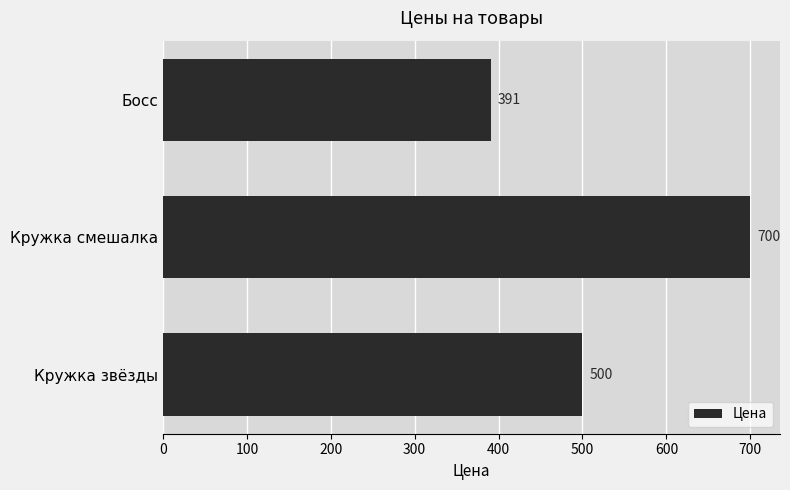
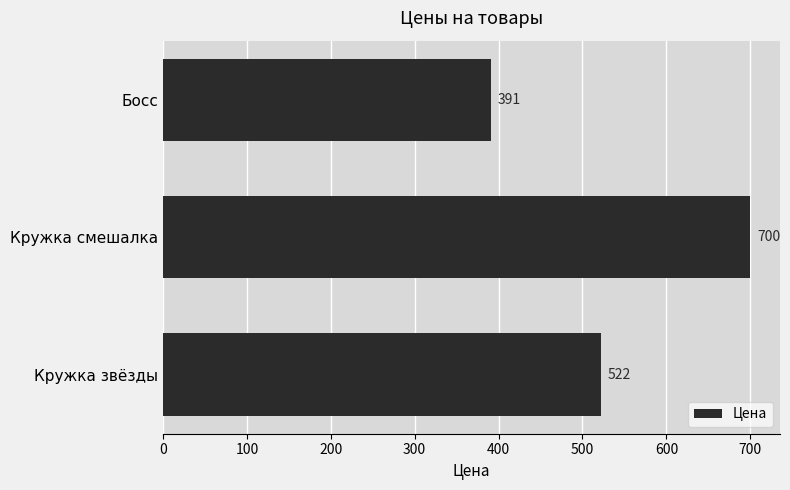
Кружка звёзды: 500 -> 522
